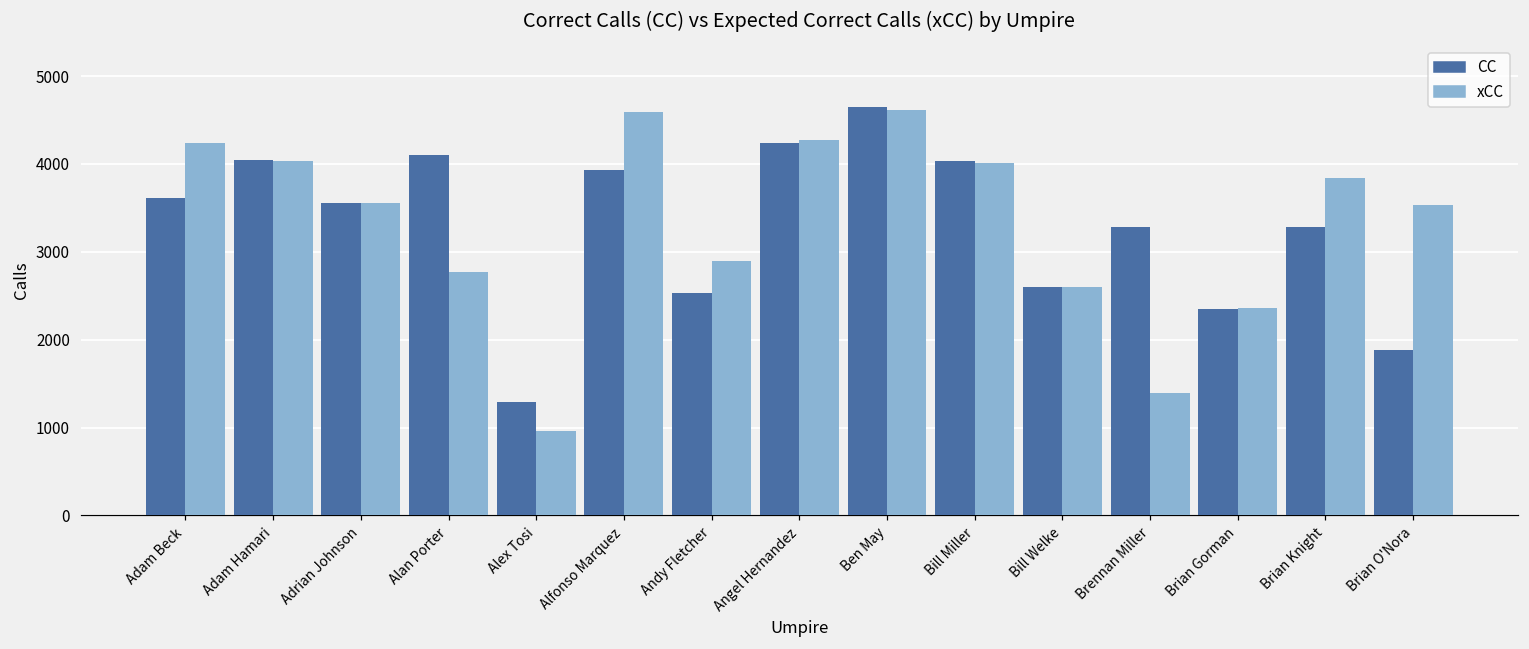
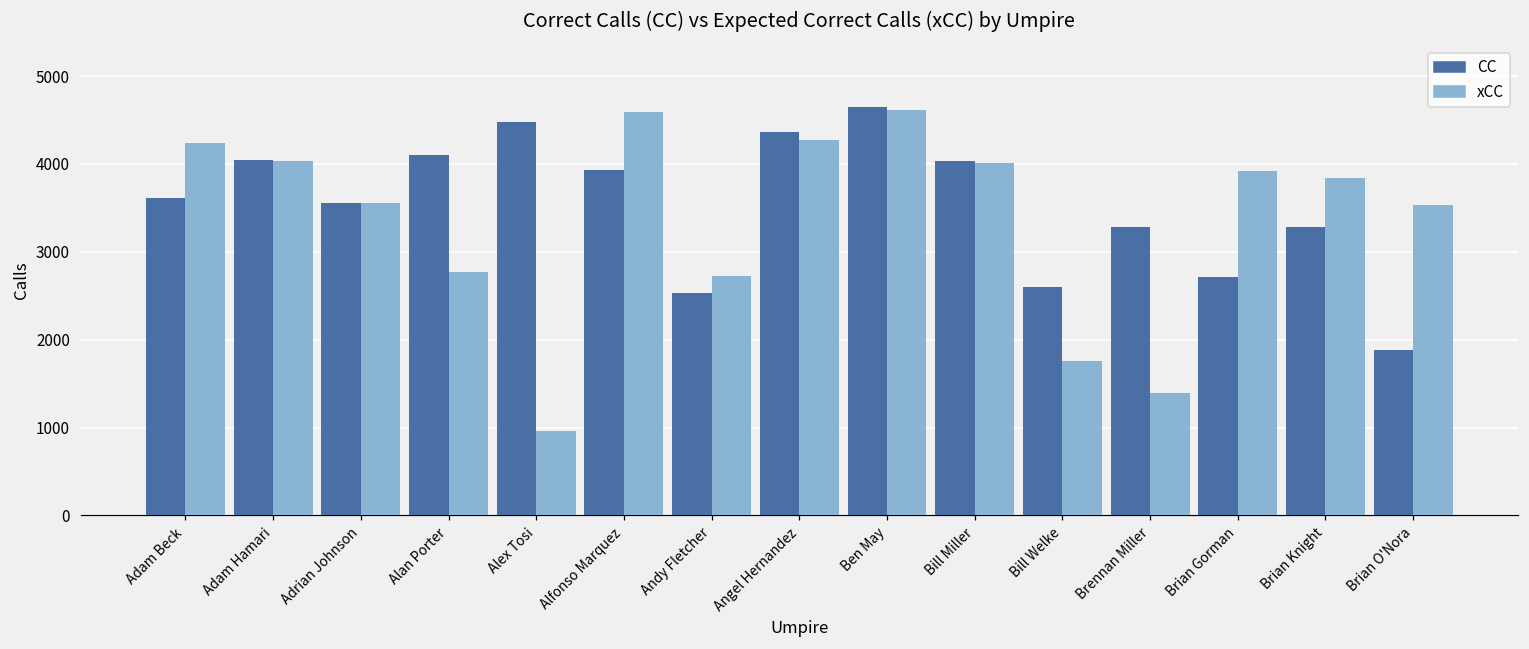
CC, Alex Tosi: 1300 -> 4500
xCC, Andy Fletcher: 2900 -> 2700
CC, Angel Hernandez: 4200 -> 4400
xCC, Bill Welke: 2600 -> 1800
CC, Brian Gorman: 2300 -> 2700
xCC, Brian Gorman: 2400 -> 3900
